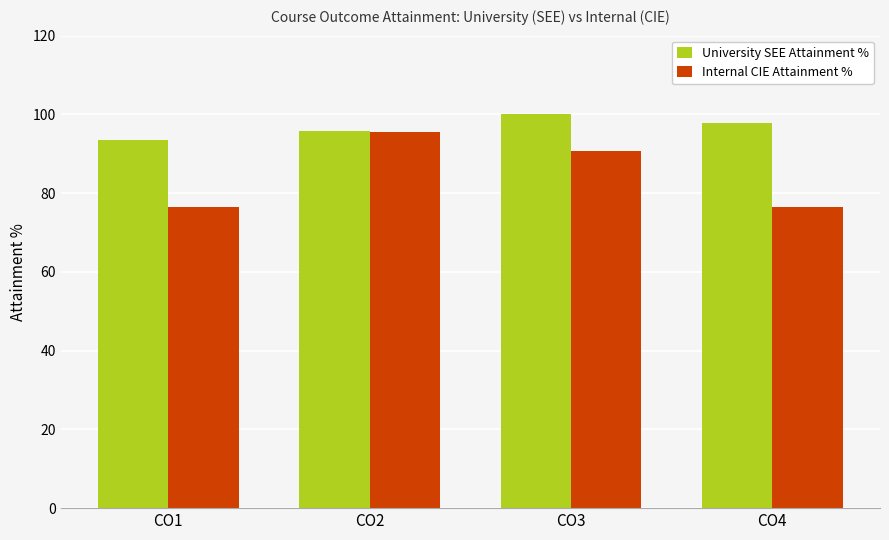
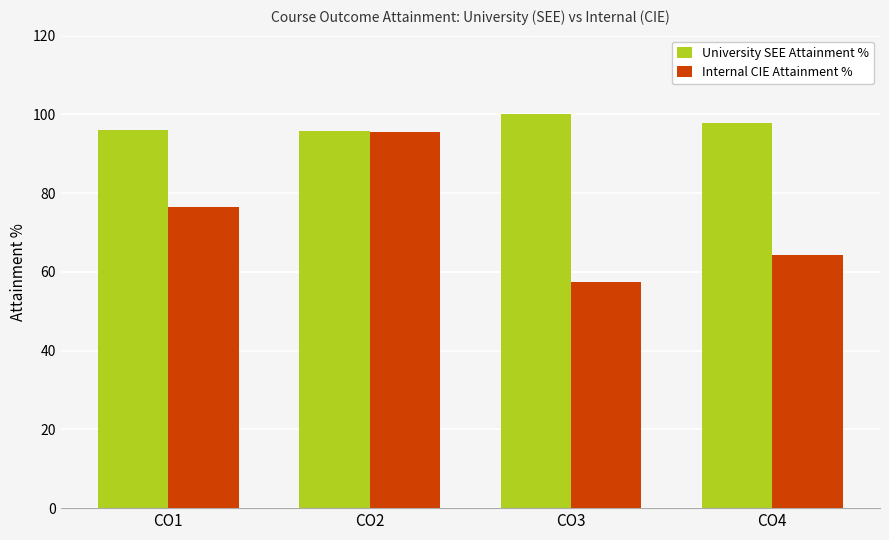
University SEE Attainment %, CO1: 94 -> 96
Internal CIE Attainment %, CO3: 91 -> 57
Internal CIE Attainment %, CO4: 77 -> 64
